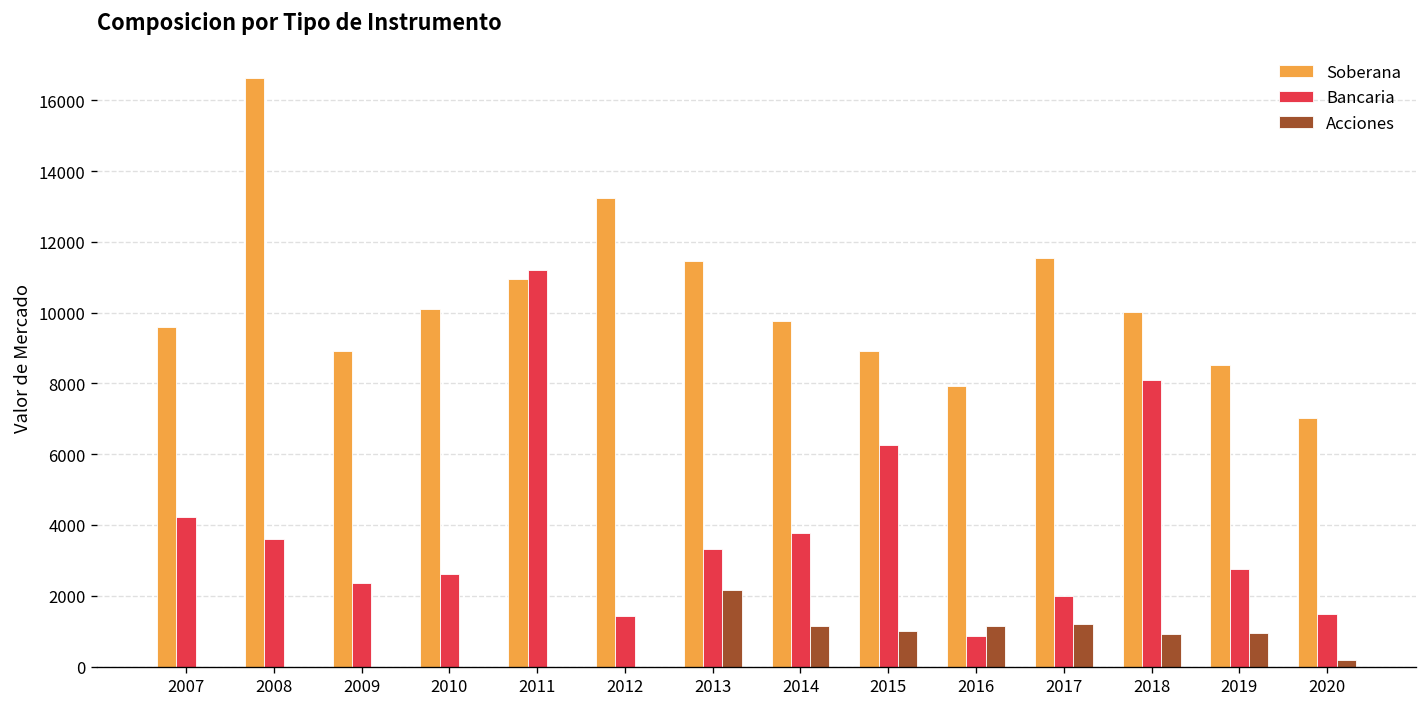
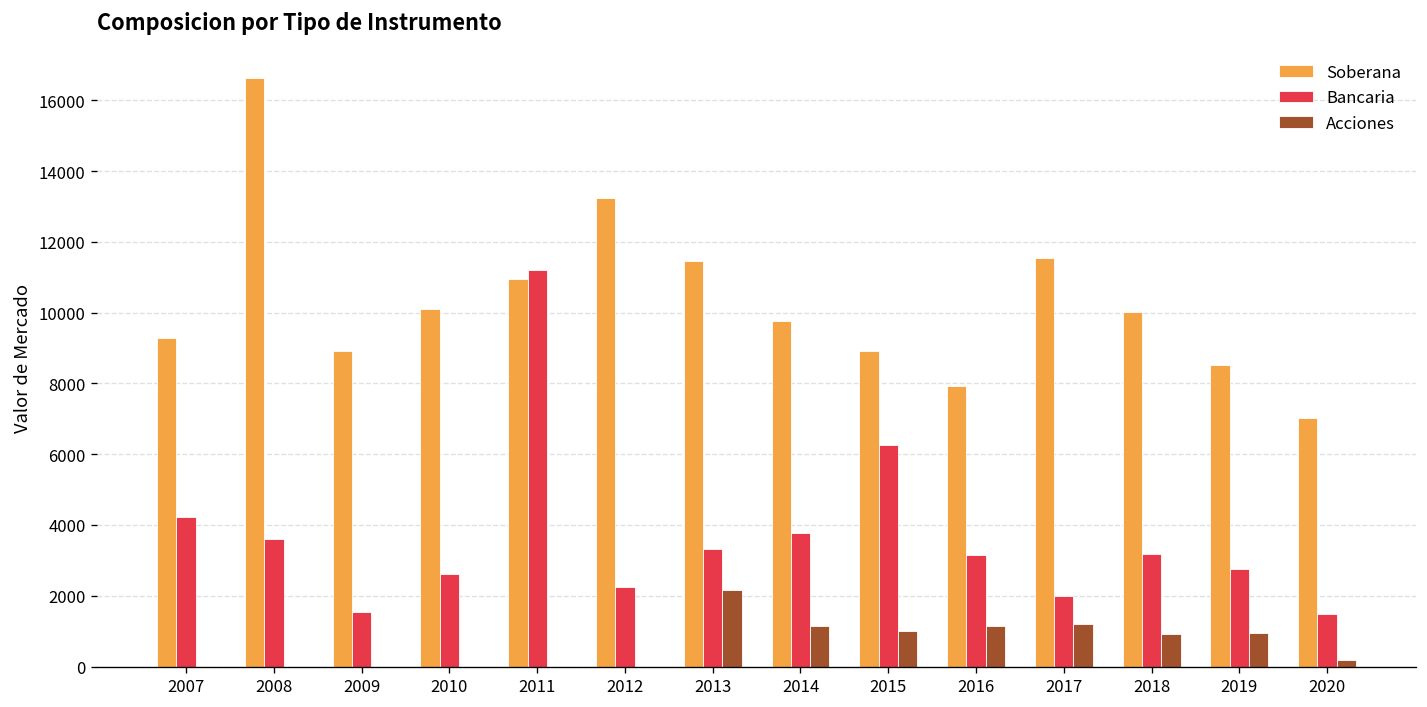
Soberana, 2007: 9600 -> 9300
Bancaria, 2009: 2400 -> 1500
Bancaria, 2012: 1400 -> 2300
Bancaria, 2016: 900 -> 3100
Bancaria, 2018: 8100 -> 3200
